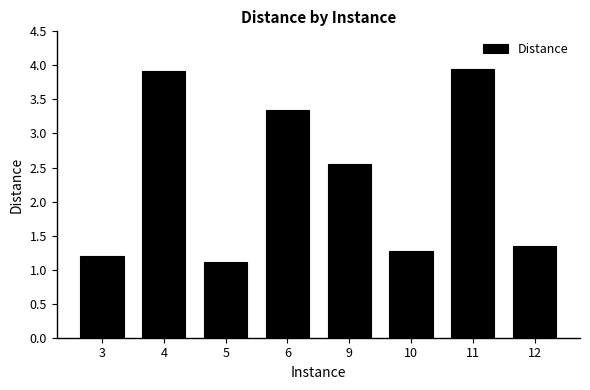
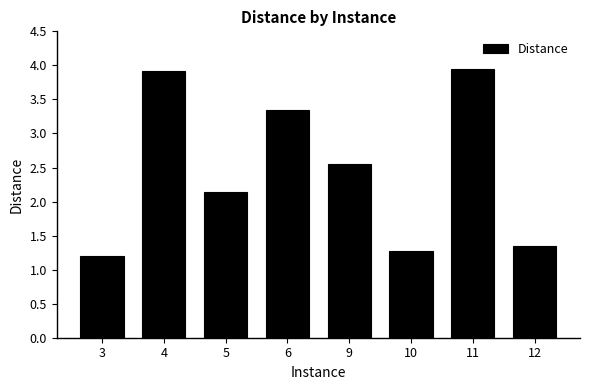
5: 1.1 -> 2.1
